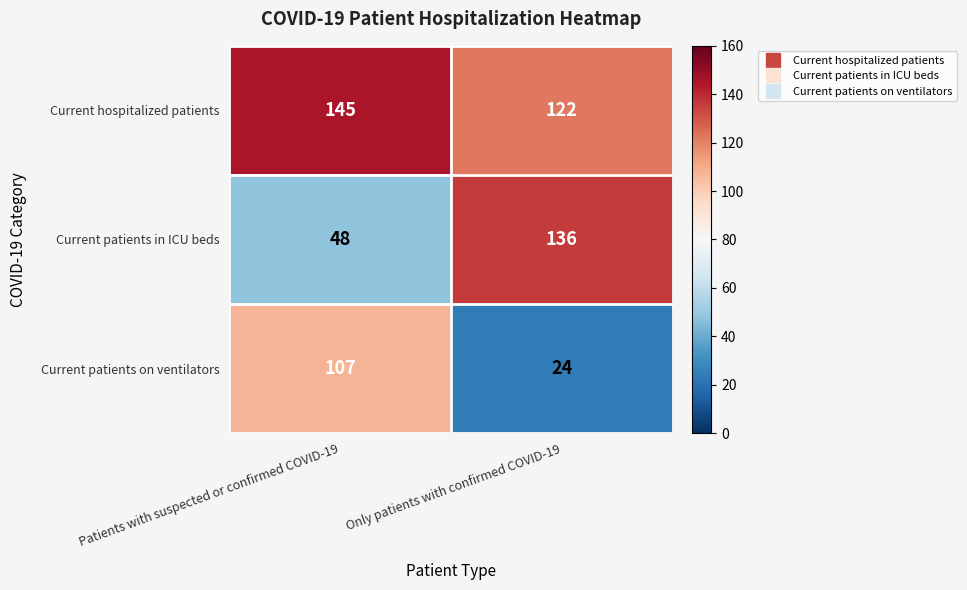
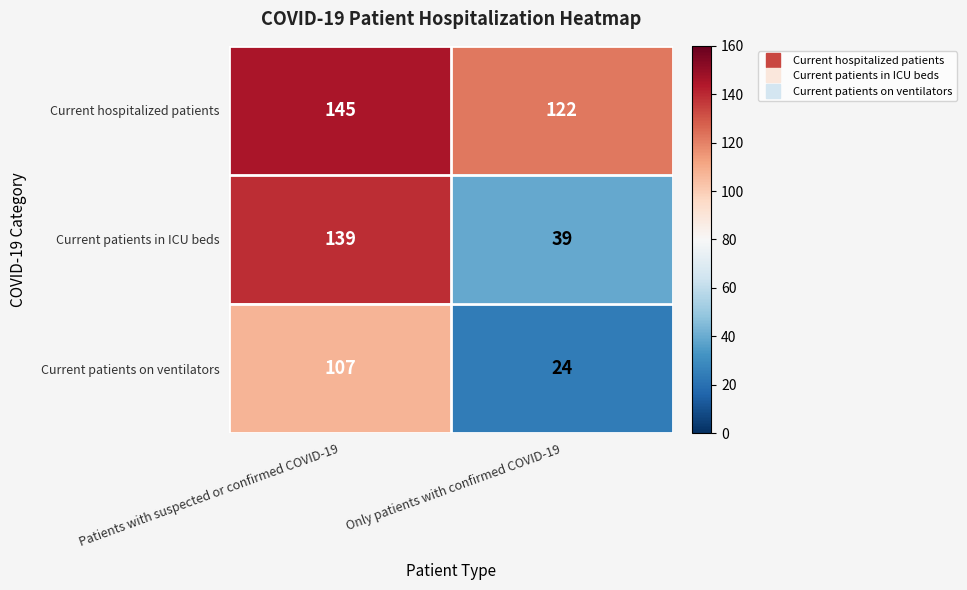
Current patients in ICU beds, Patients with suspected or confirmed COVID-19: 48 -> 139
Current patients in ICU beds, Only patients with confirmed COVID-19: 136 -> 39
